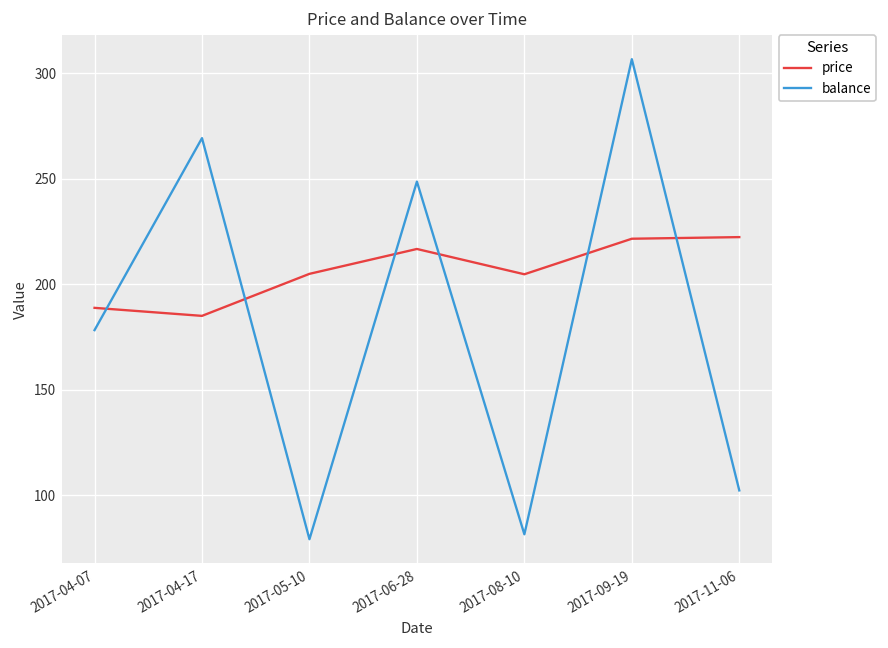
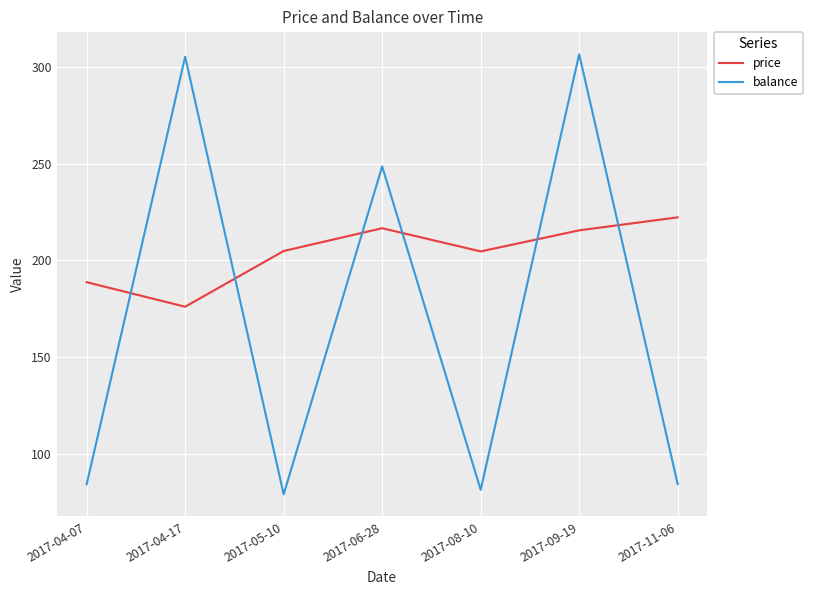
balance, 2017-04-07: 178 -> 84
price, 2017-04-17: 185 -> 176
balance, 2017-04-17: 269 -> 305
price, 2017-09-19: 222 -> 216
balance, 2017-11-06: 102 -> 84
